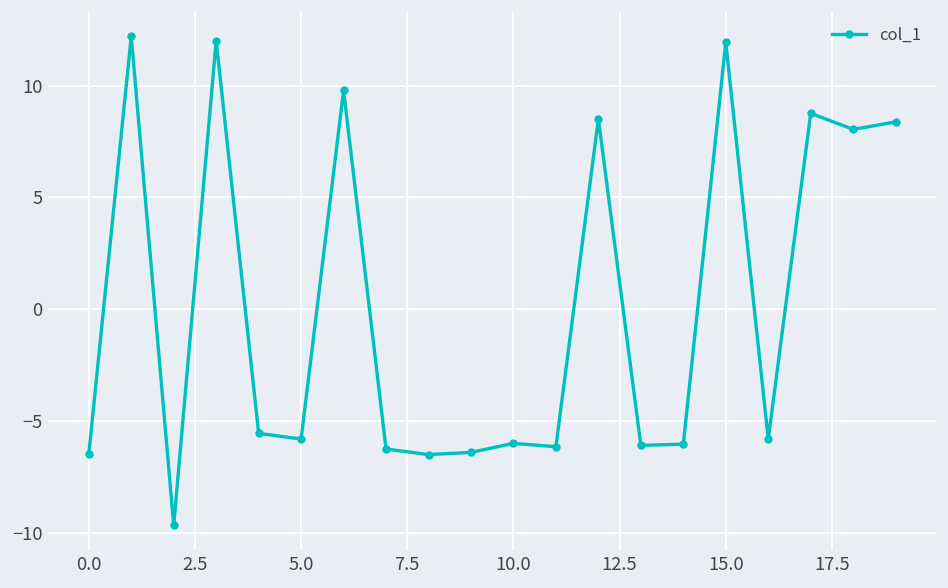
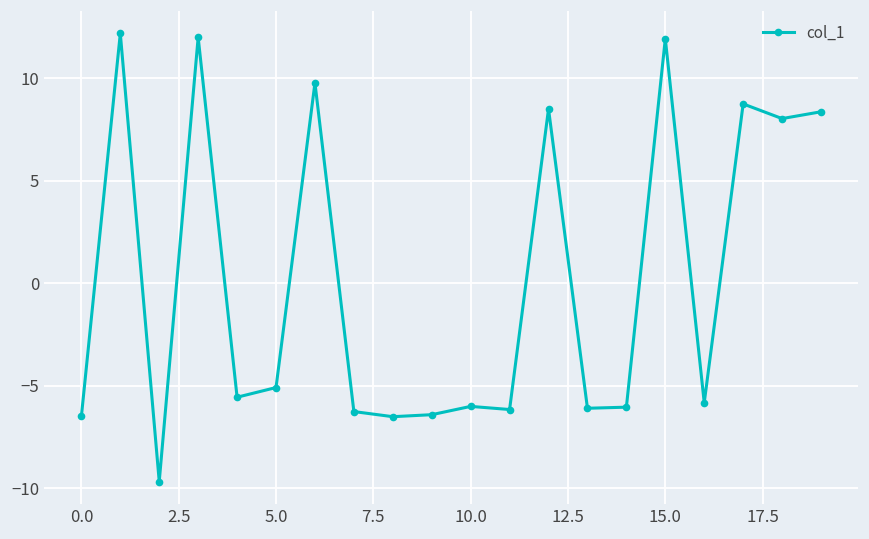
5.0: -5.8 -> -5.1
